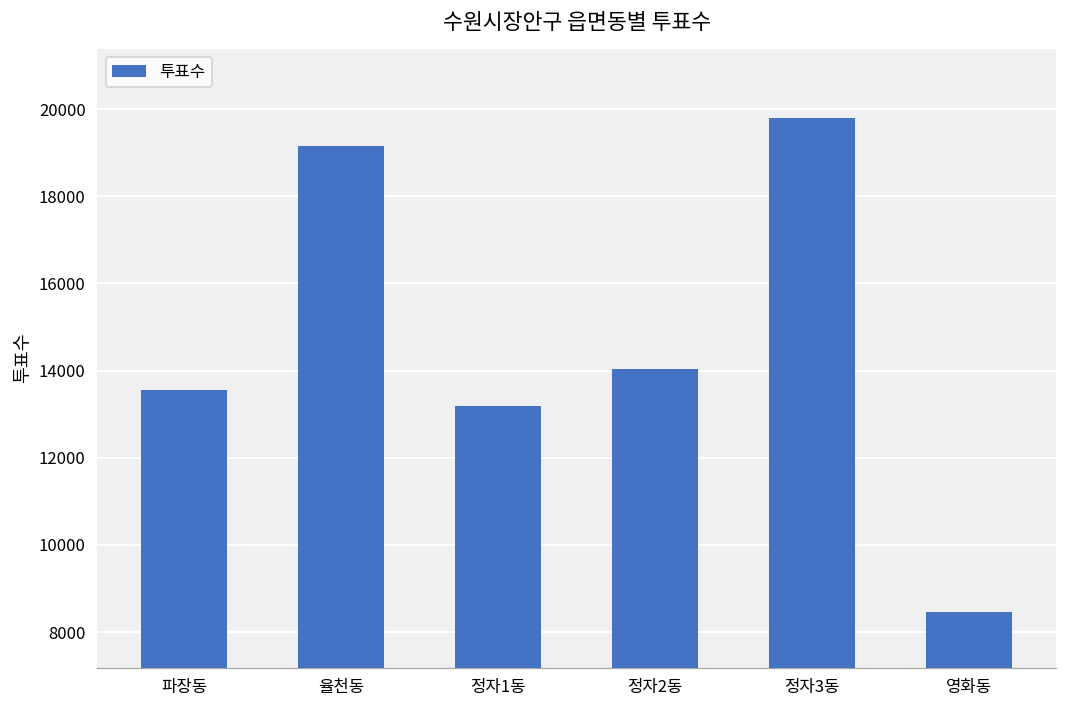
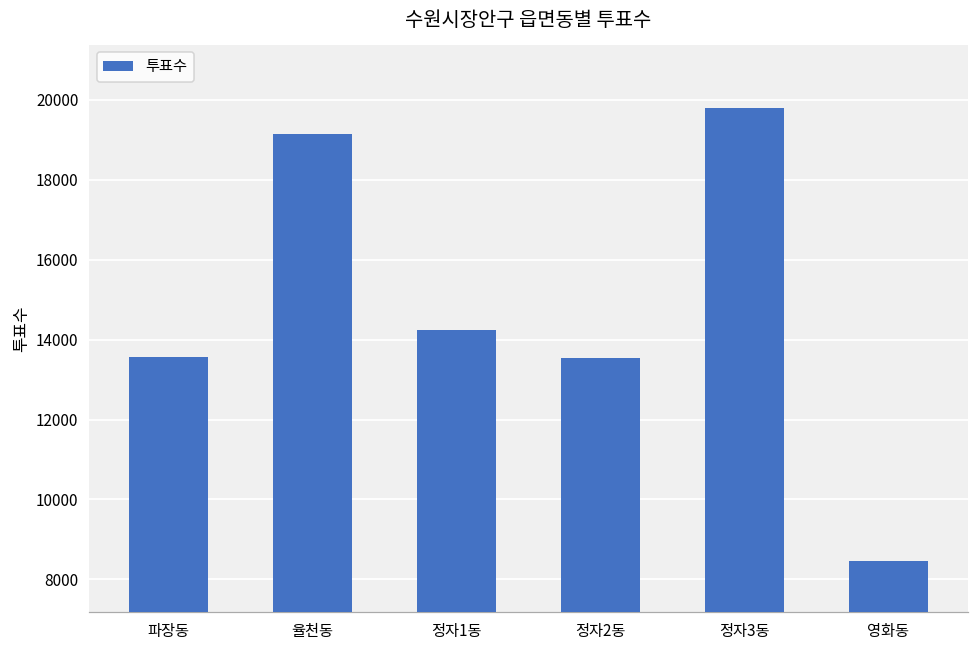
정자1동: 13200 -> 14300
정자2동: 14000 -> 13500
